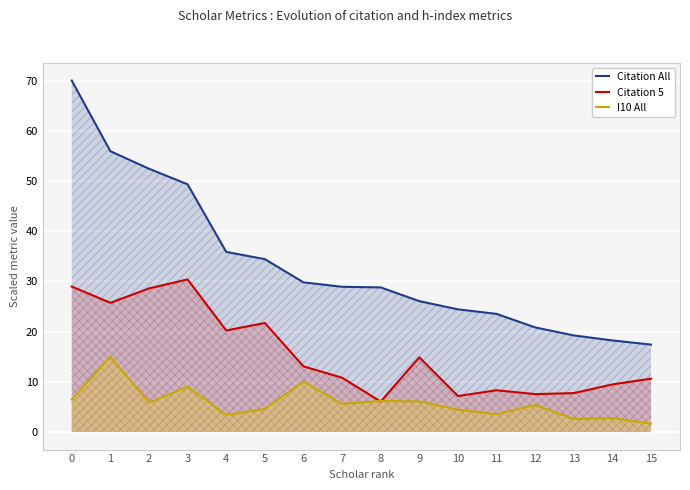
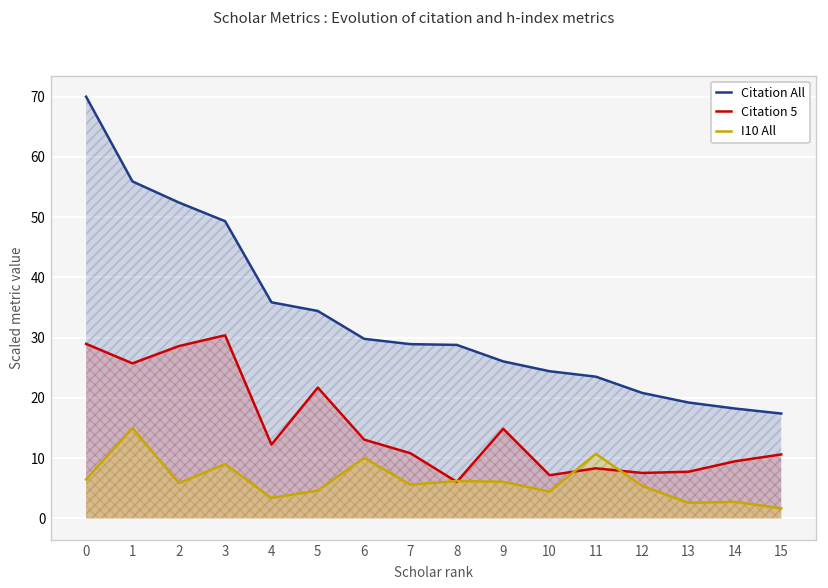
Citation 5, 4: 20 -> 12
I10 All, 11: 4 -> 11
